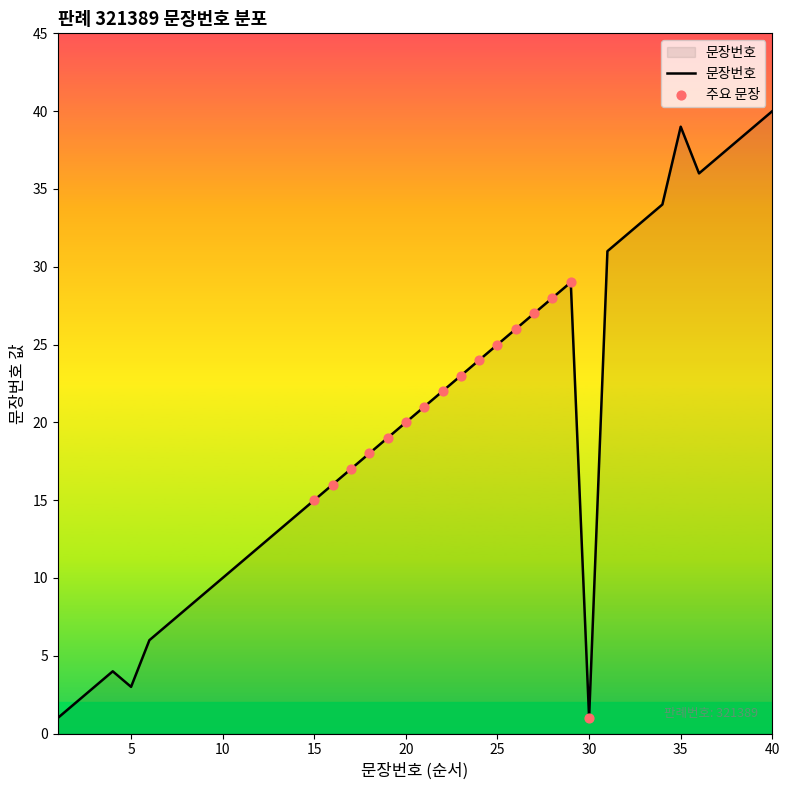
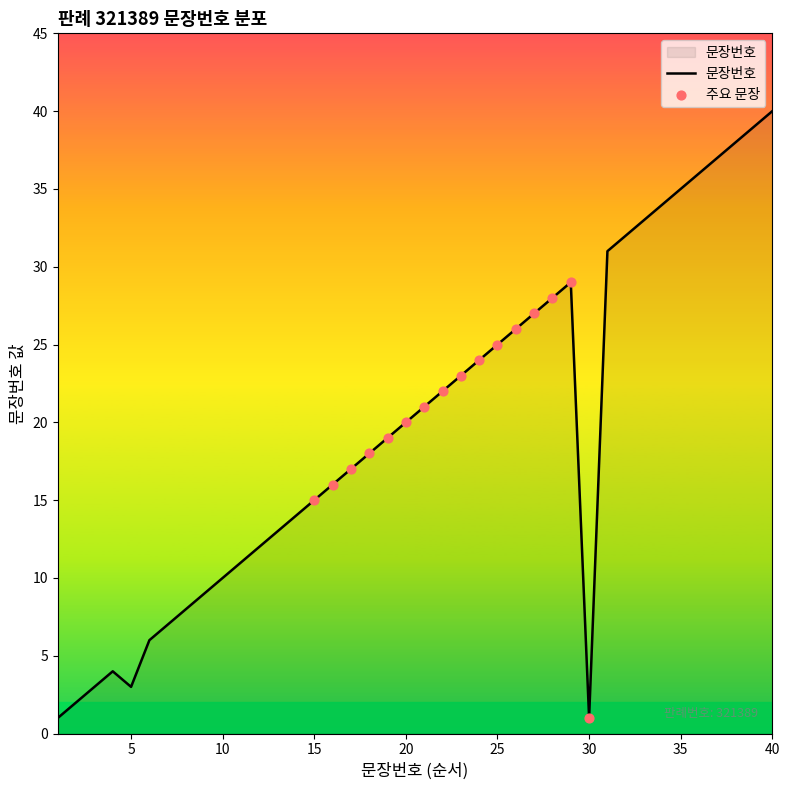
문장번호, 35: 39 -> 35
